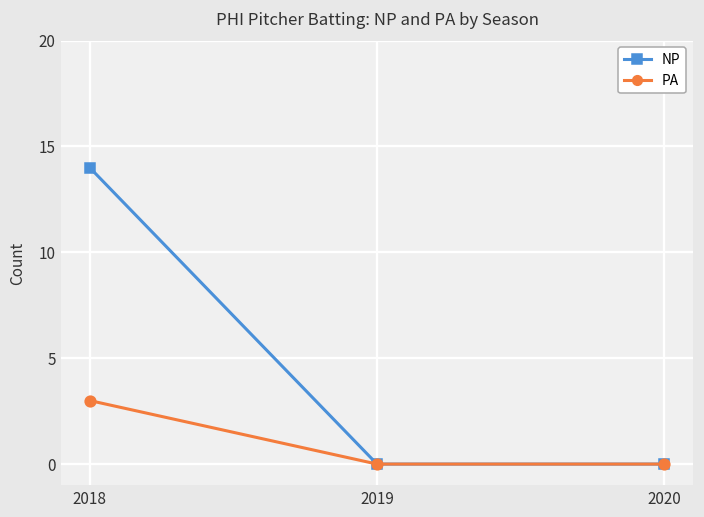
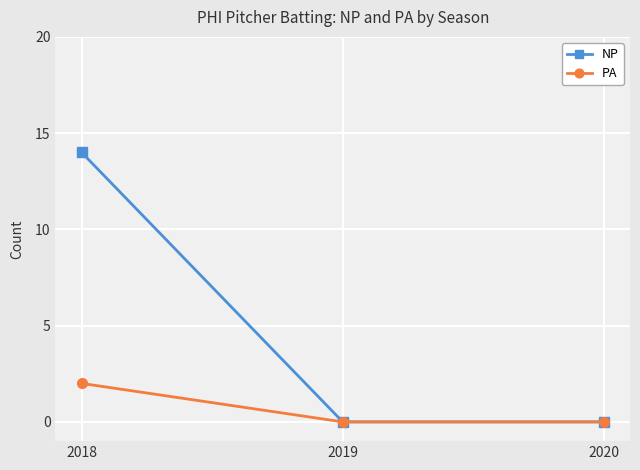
PA, 2018: 3 -> 2
